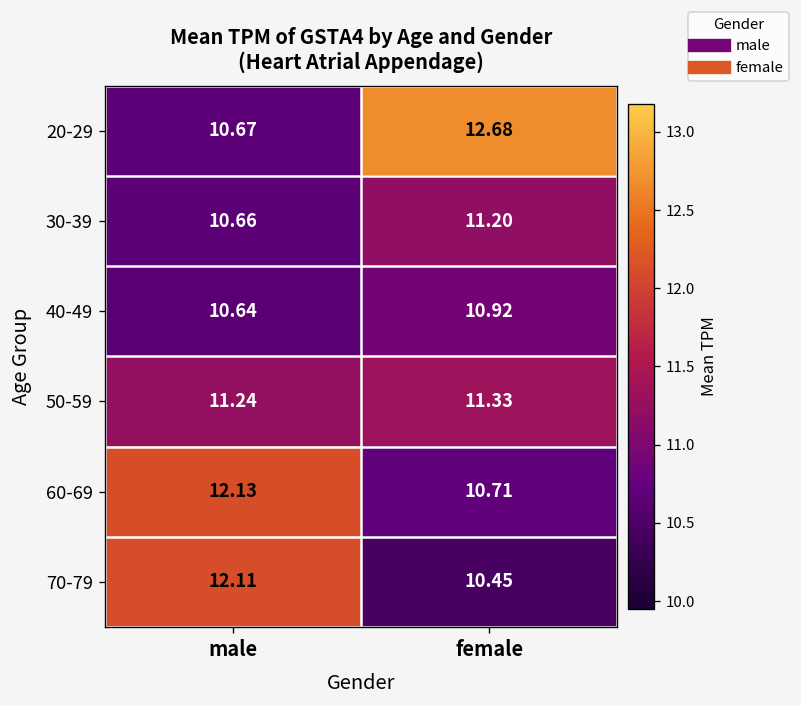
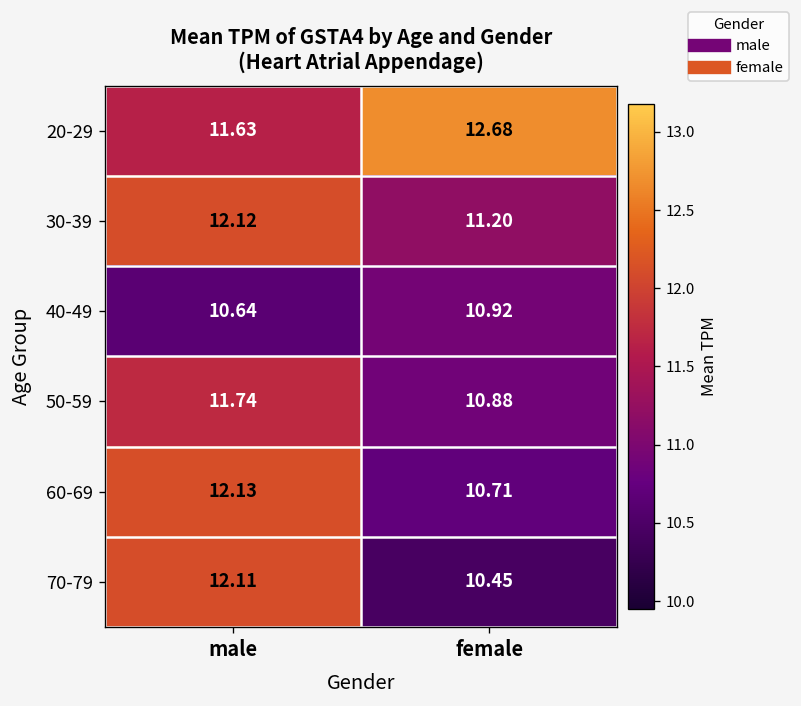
20-29, male: 10.67 -> 11.63
30-39, male: 10.66 -> 12.12
50-59, male: 11.24 -> 11.74
50-59, female: 11.33 -> 10.88
